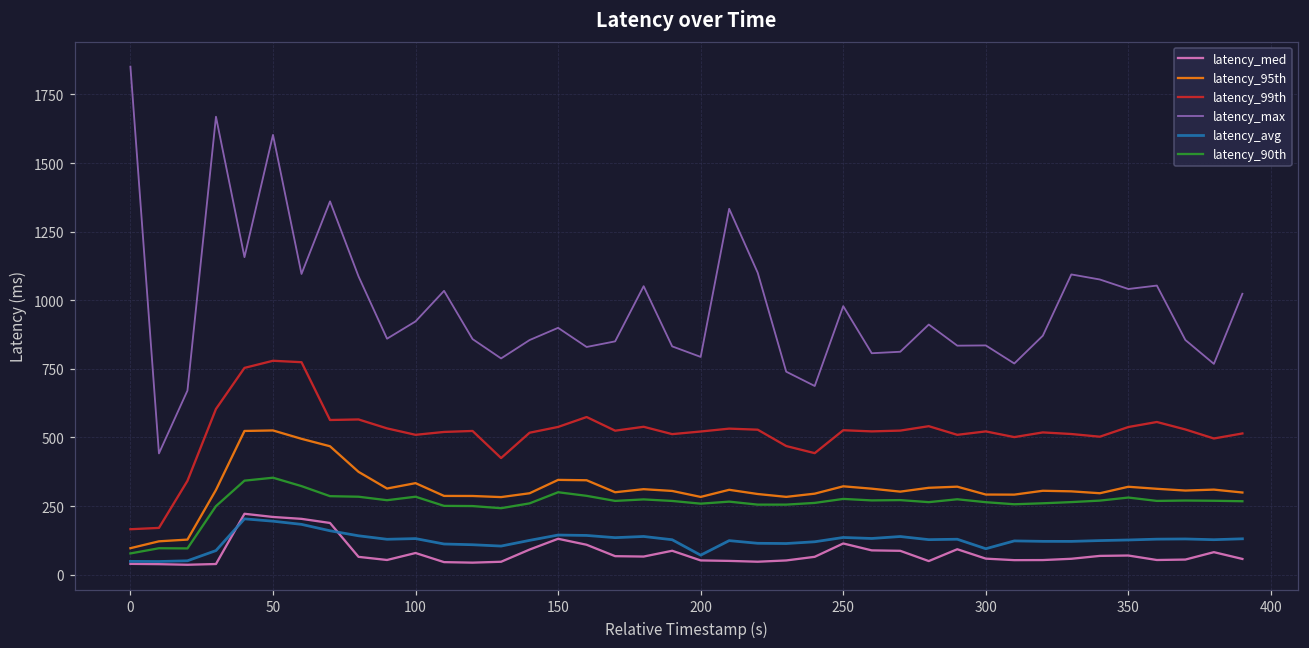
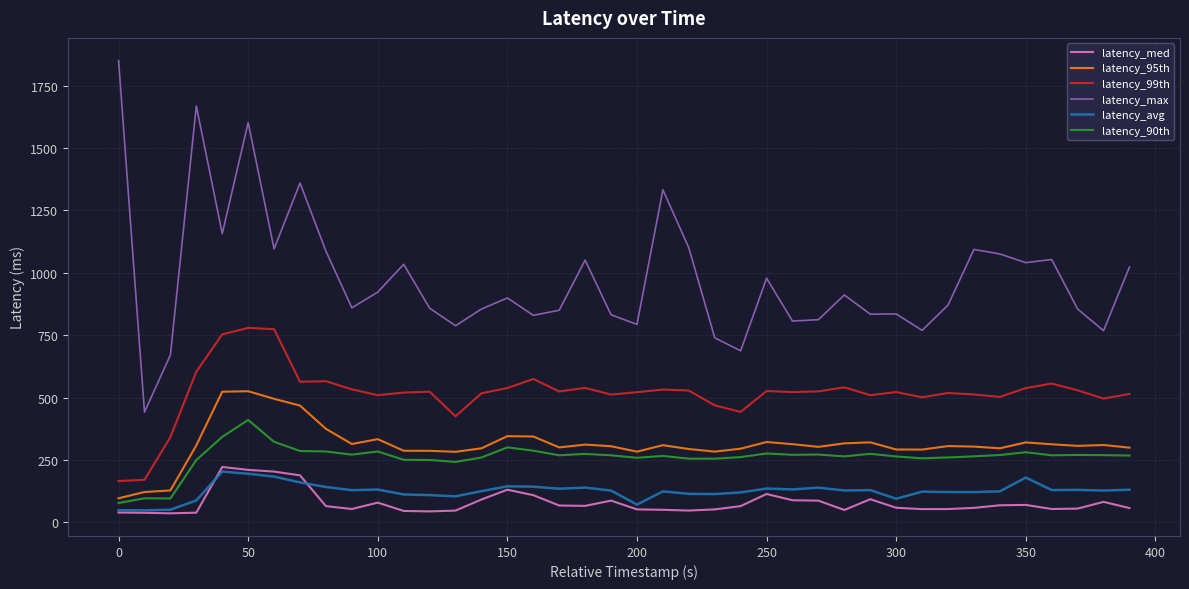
latency_90th, 50: 350 -> 410
latency_avg, 350: 130 -> 180
